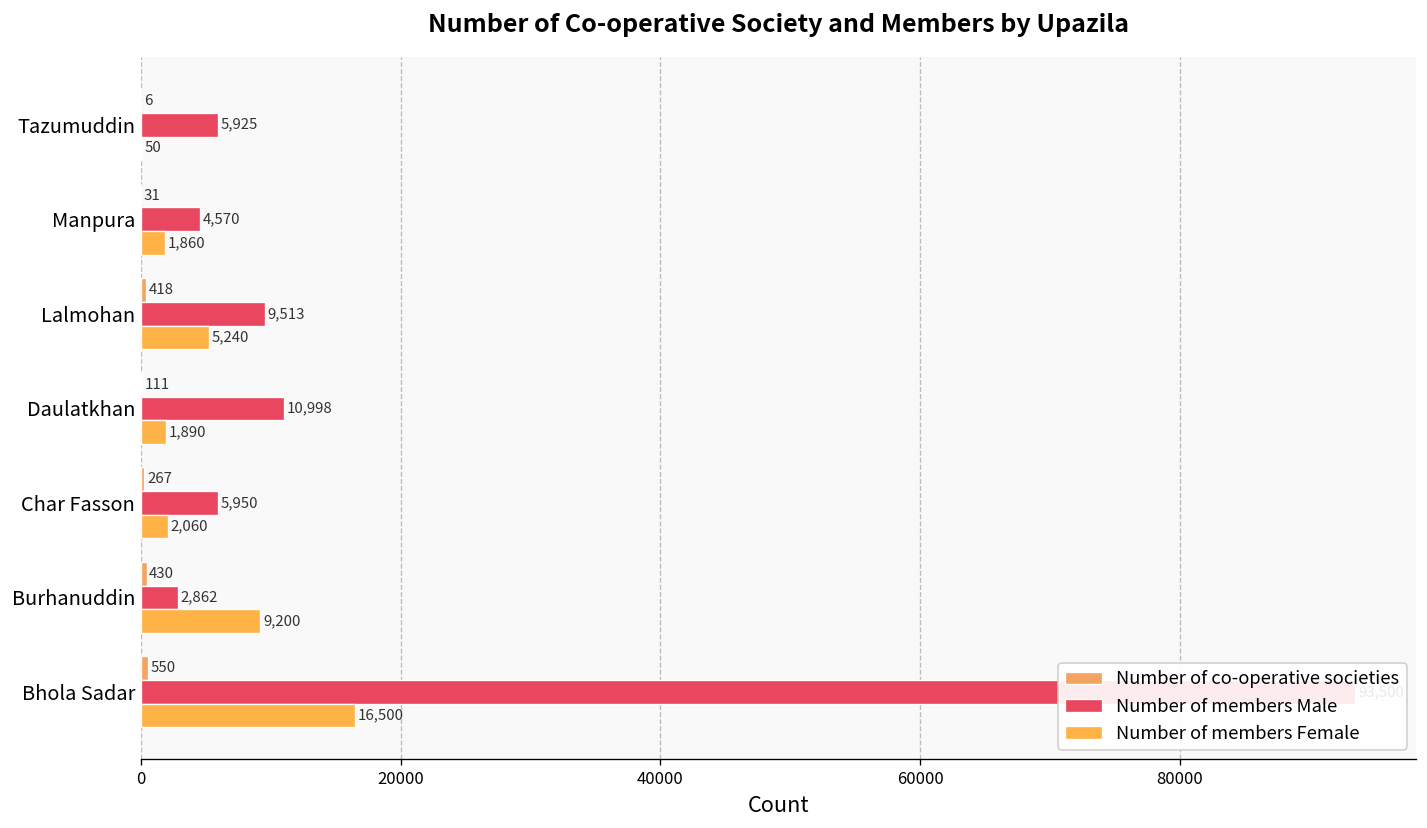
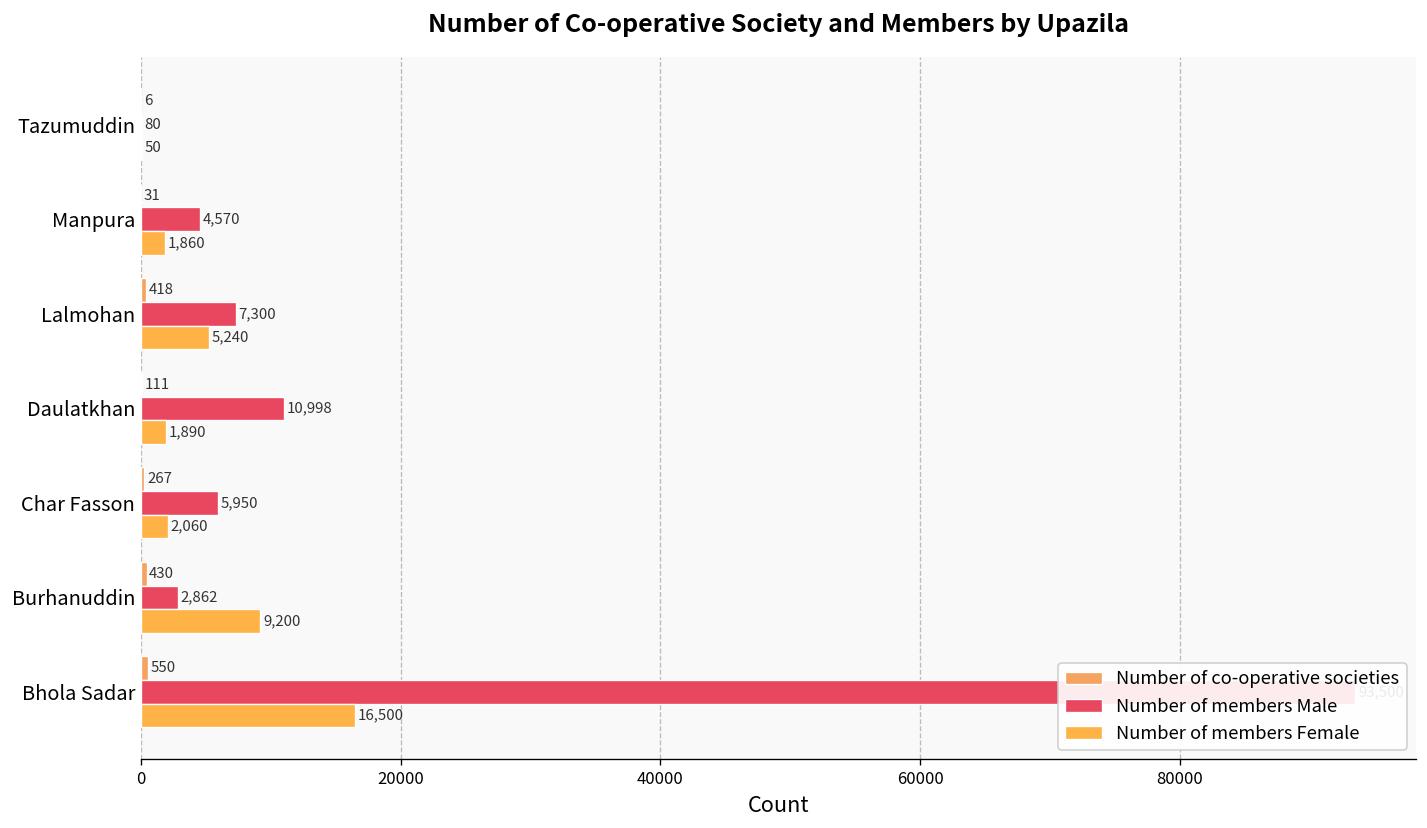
Number of members Male, Tazumuddin: 5,925 -> 80
Number of members Male, Lalmohan: 9,513 -> 7,300
